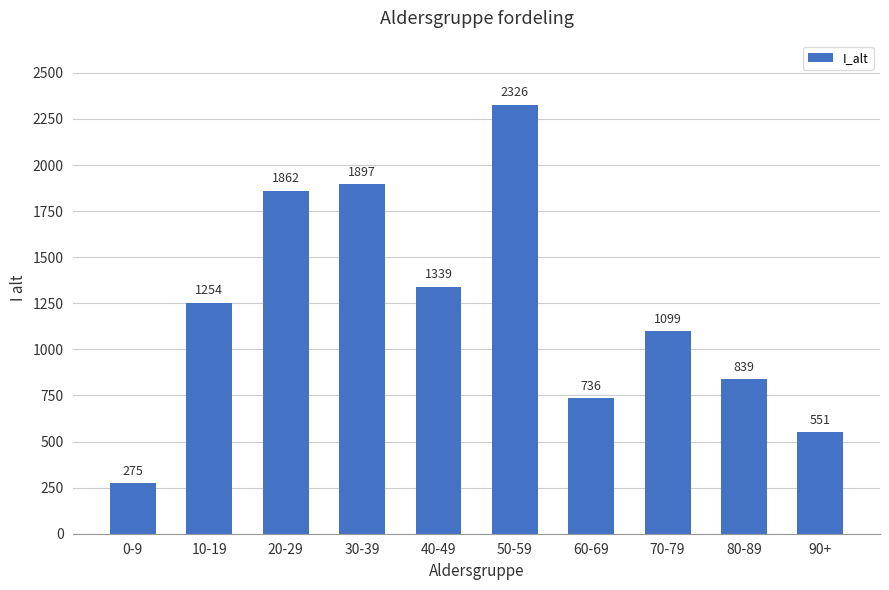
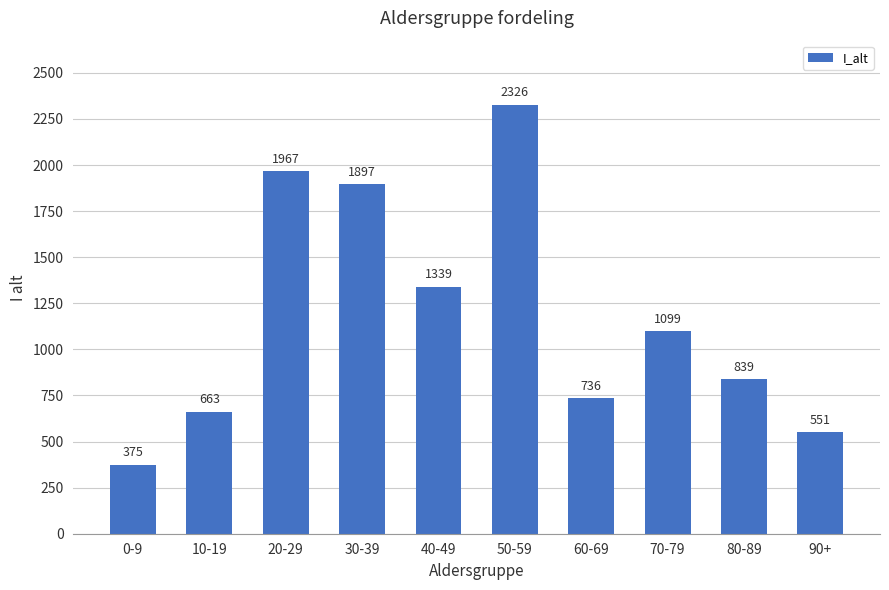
0-9: 275 -> 375
10-19: 1254 -> 663
20-29: 1862 -> 1967
